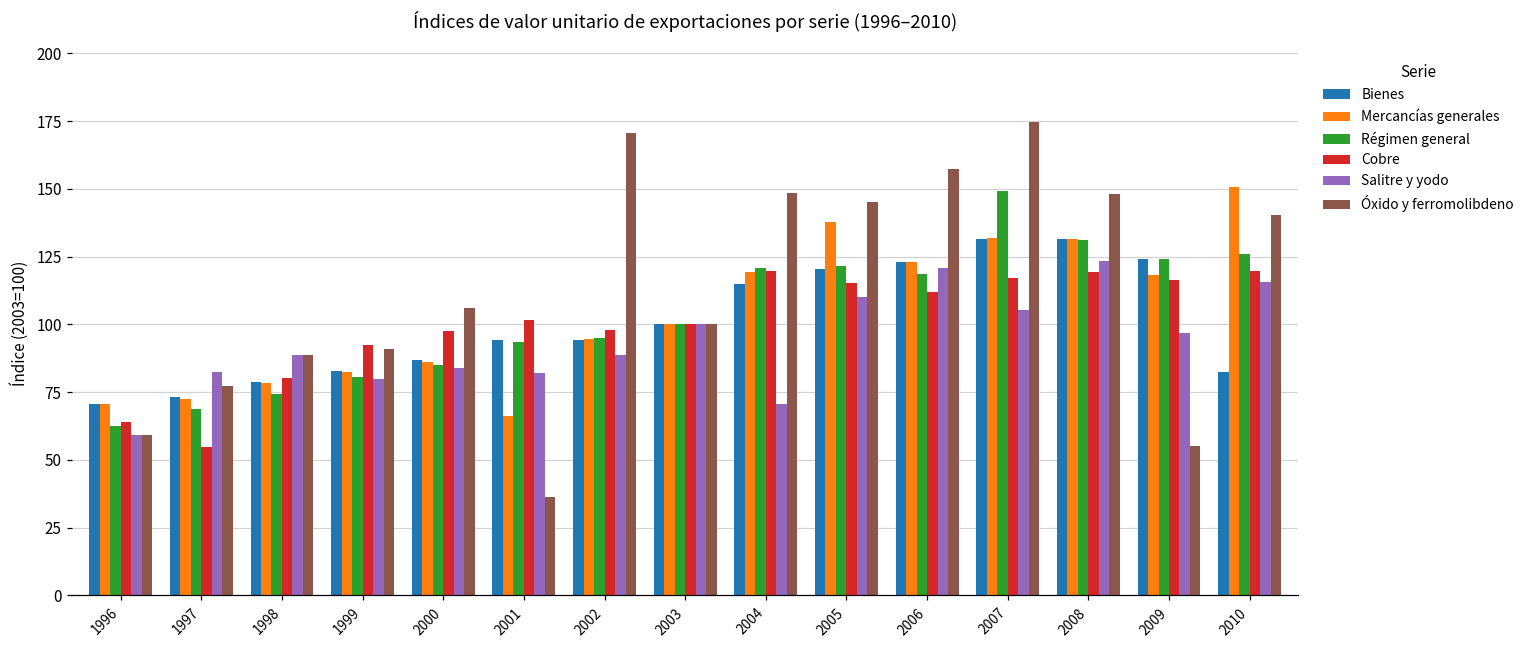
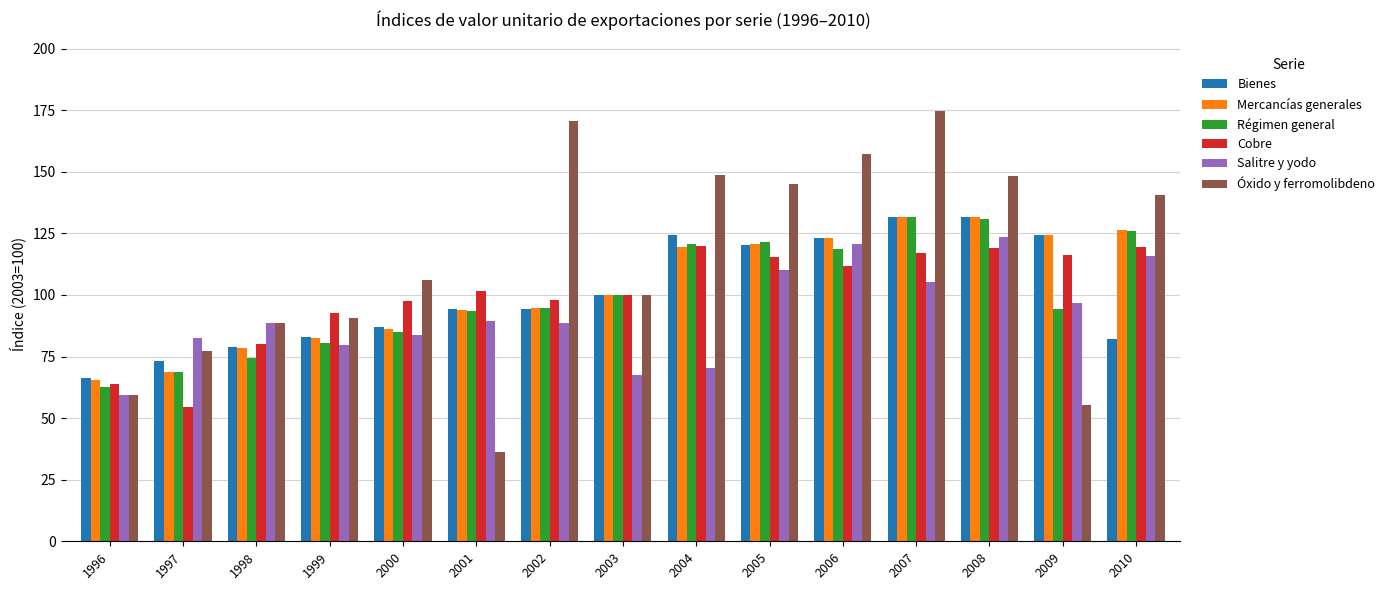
Bienes, 1996: 71 -> 66
Mercancías generales, 1996: 71 -> 66
Mercancías generales, 1997: 72 -> 69
Mercancías generales, 2001: 66 -> 94
Salitre y yodo, 2001: 82 -> 89
Salitre y yodo, 2003: 100 -> 68
Bienes, 2004: 115 -> 125
Mercancías generales, 2005: 138 -> 121
Régimen general, 2007: 149 -> 132
Mercancías generales, 2009: 118 -> 125
Régimen general, 2009: 124 -> 94
Mercancías generales, 2010: 151 -> 127
